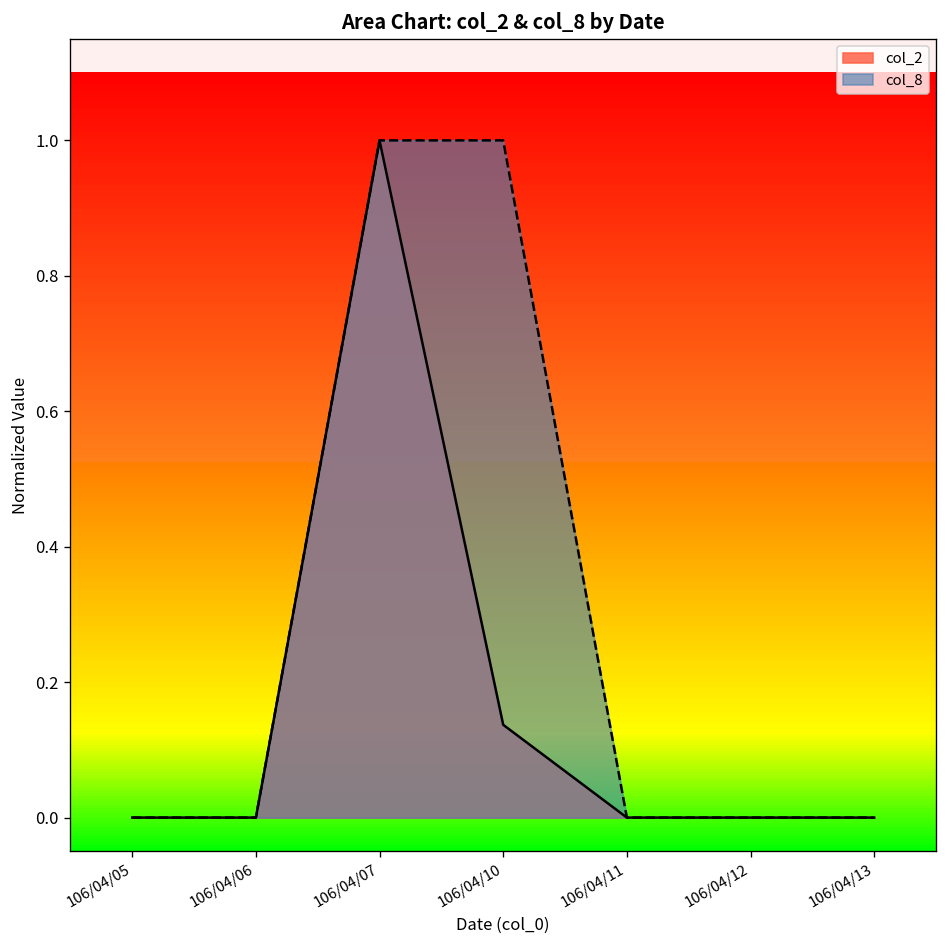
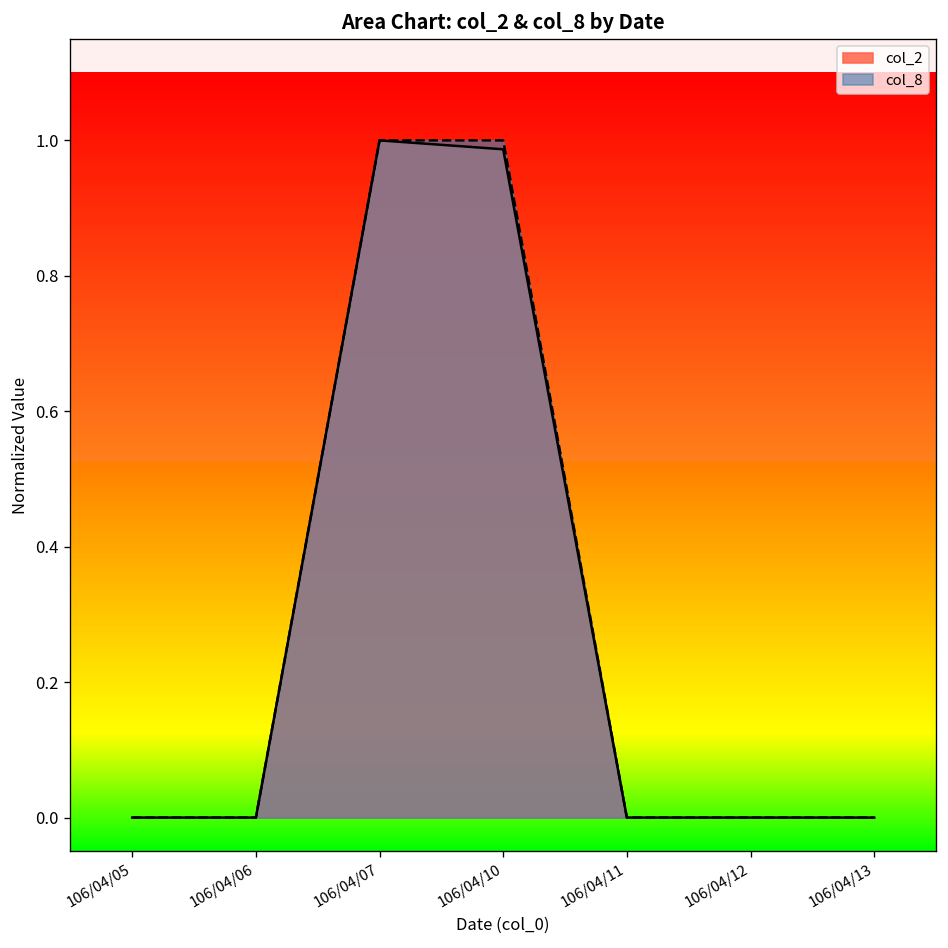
col_2, 106/04/10: 0.14 -> 0.99
